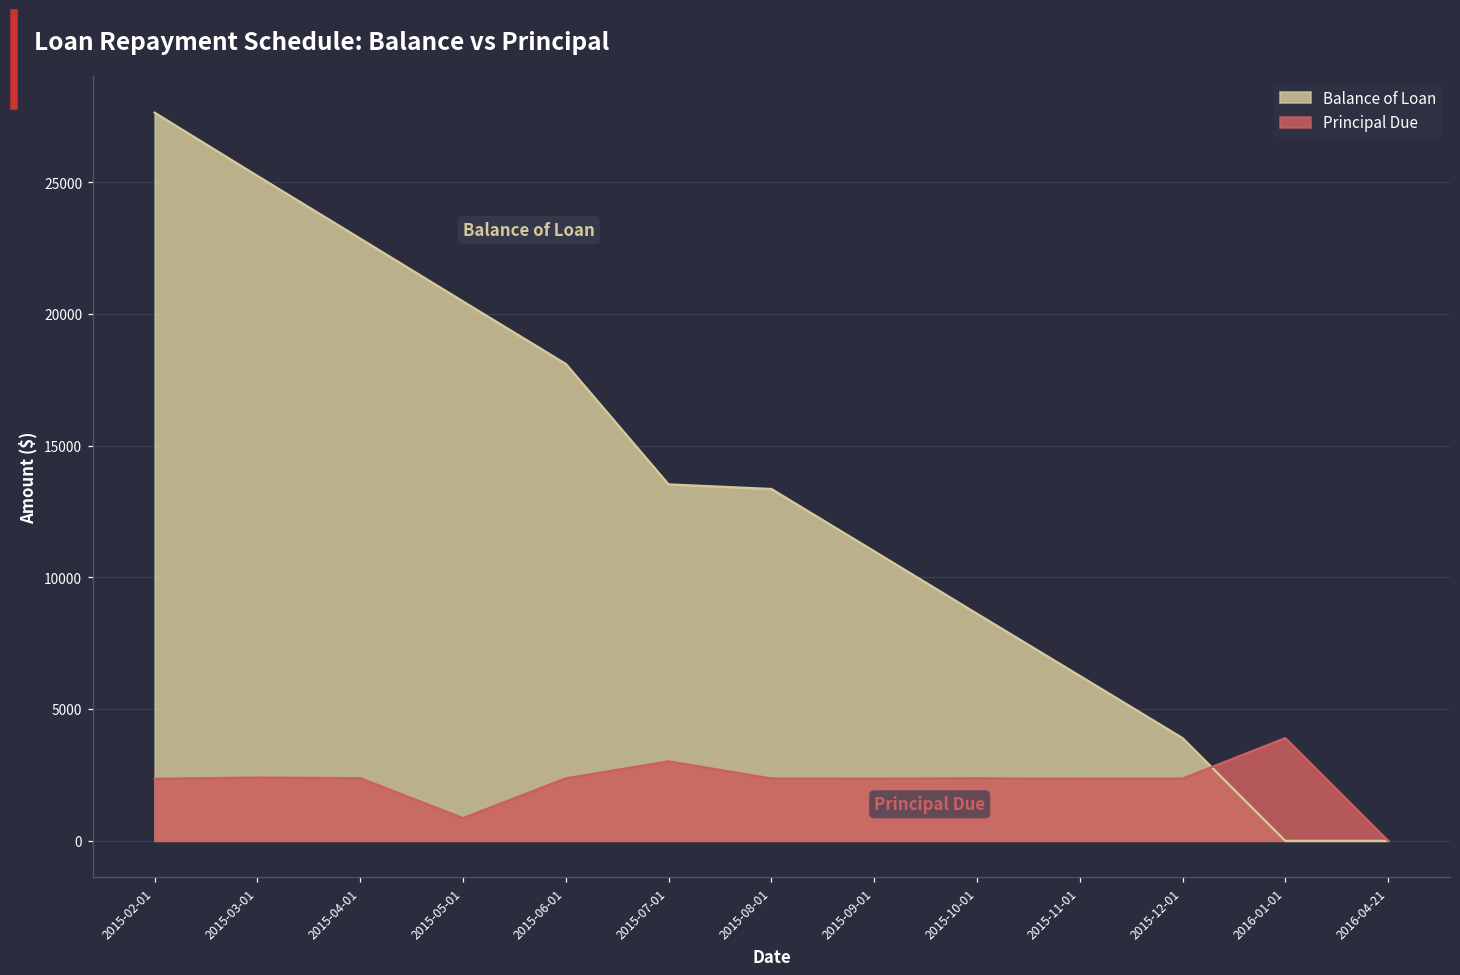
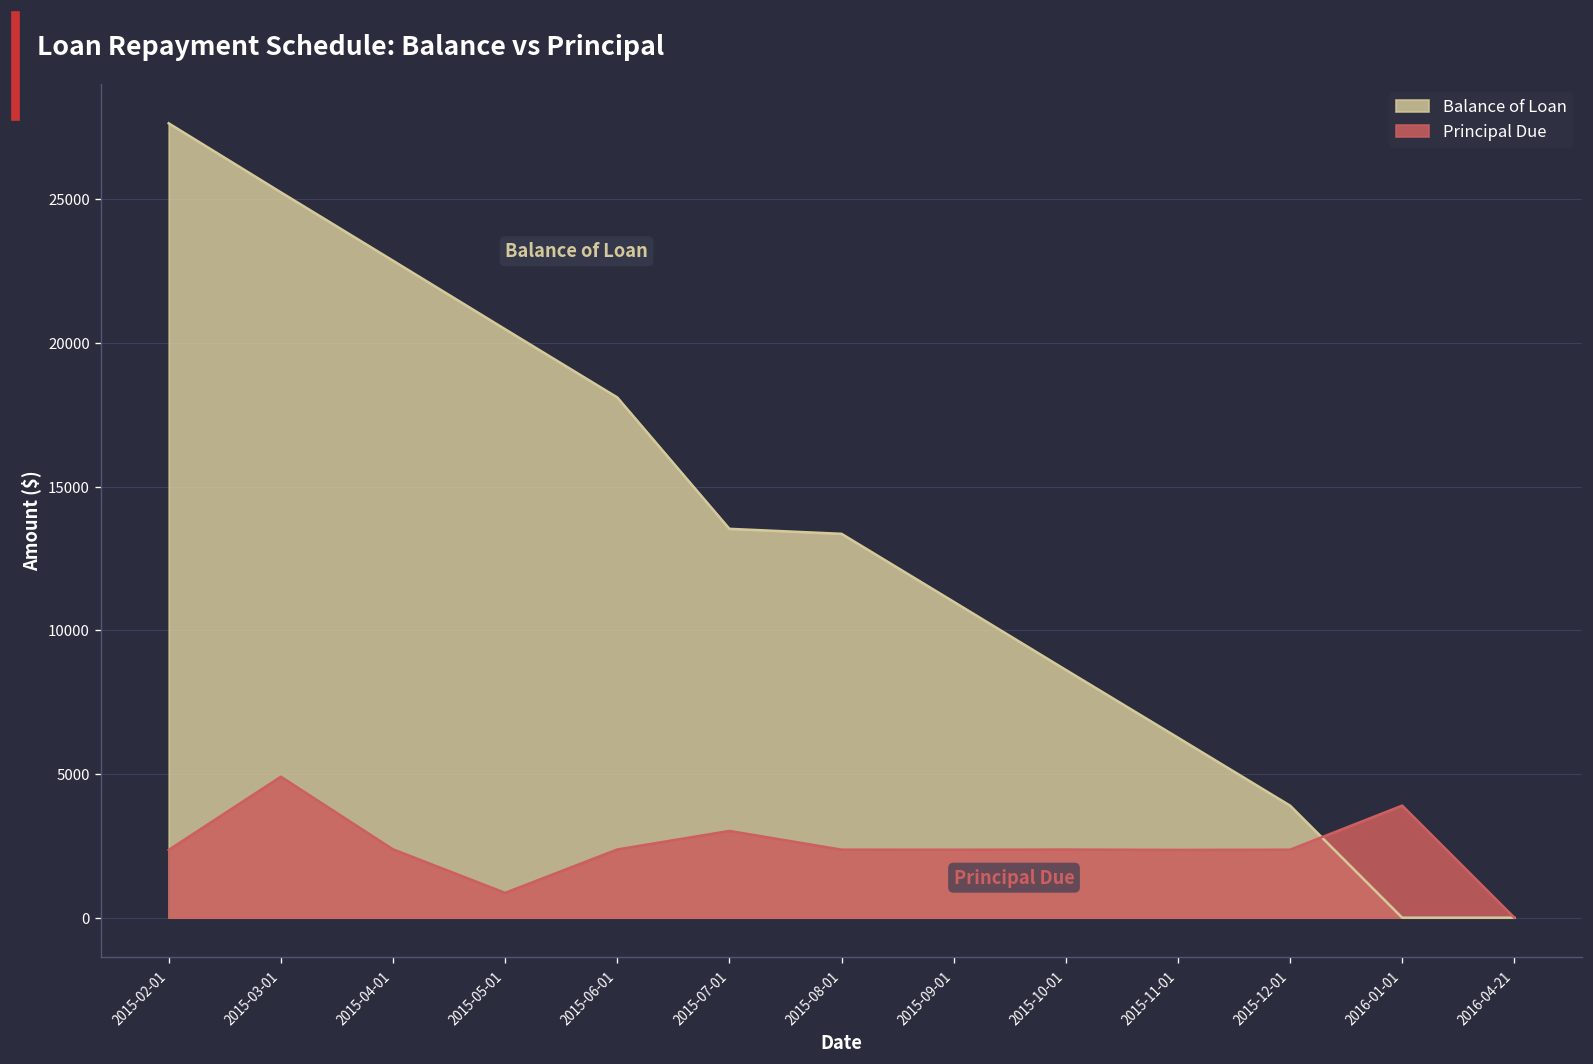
Principal Due, 2015-03-01: 2400 -> 4900
